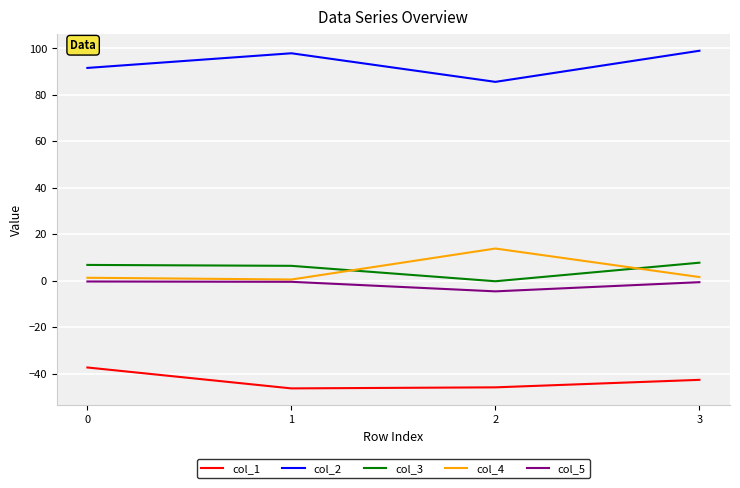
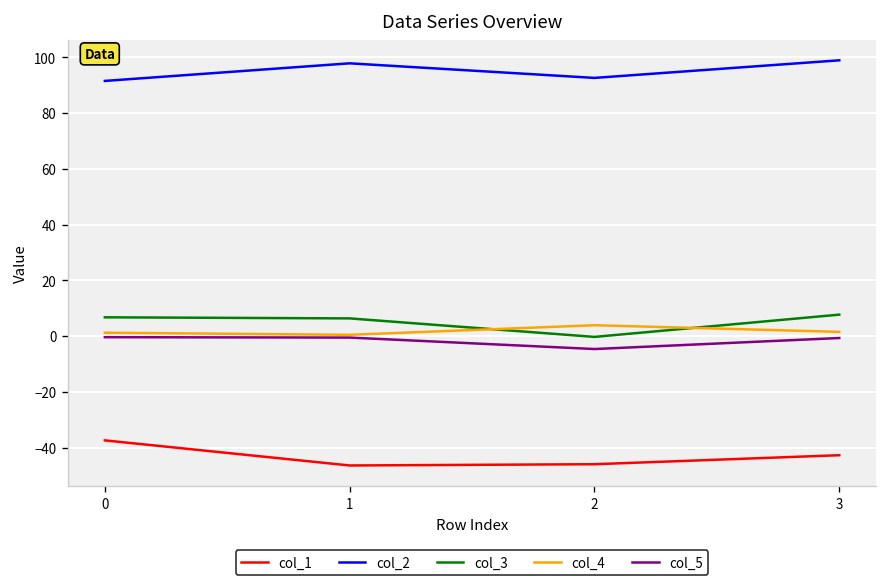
col_2, 2: 86 -> 93
col_4, 2: 14 -> 4
